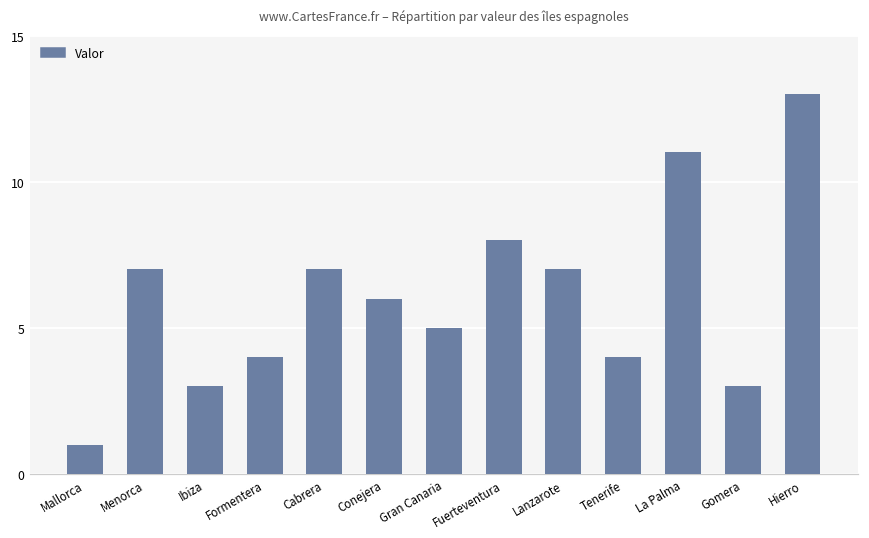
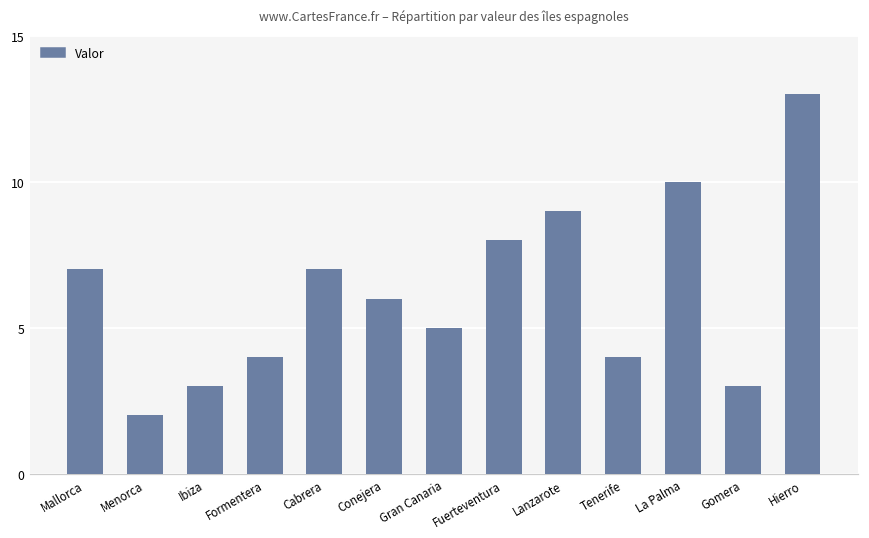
Mallorca: 1 -> 7
Menorca: 7 -> 2
Lanzarote: 7 -> 9
La Palma: 11 -> 10
